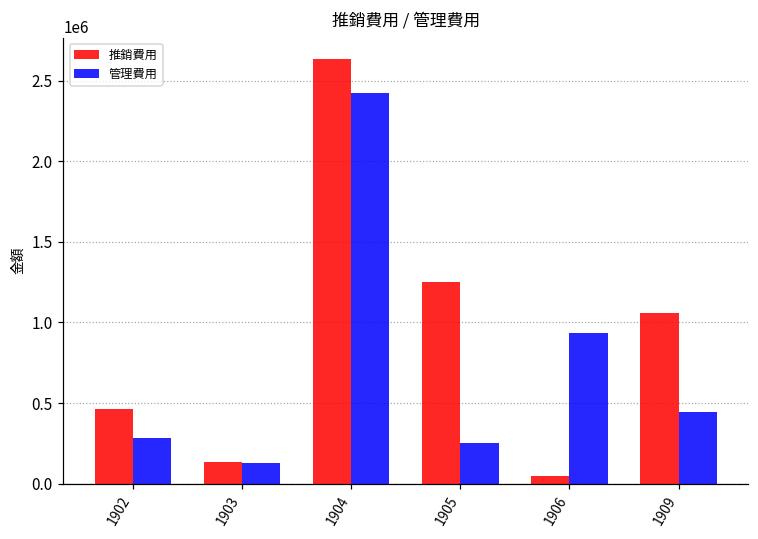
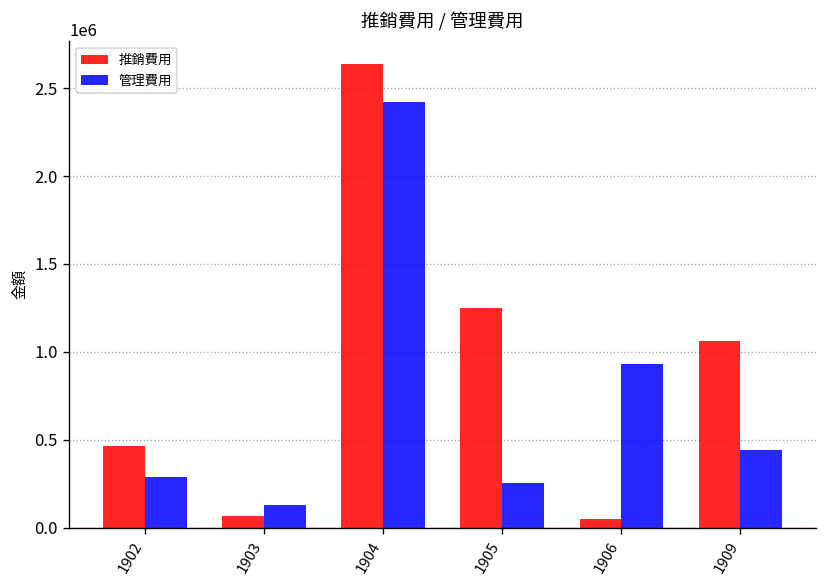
推銷費用, 1903: 130000 -> 70000
